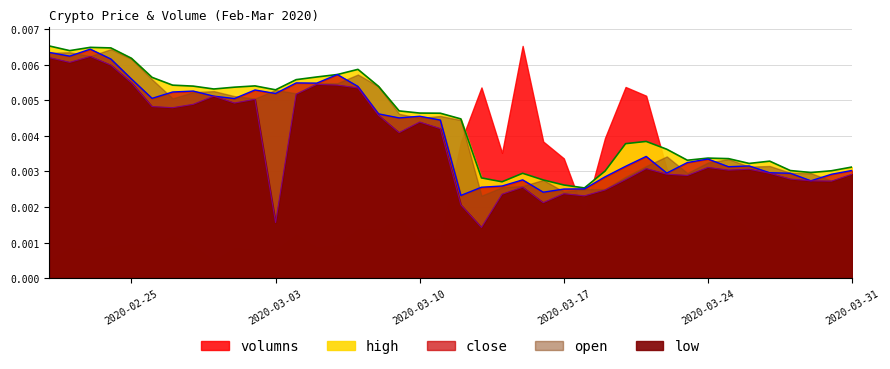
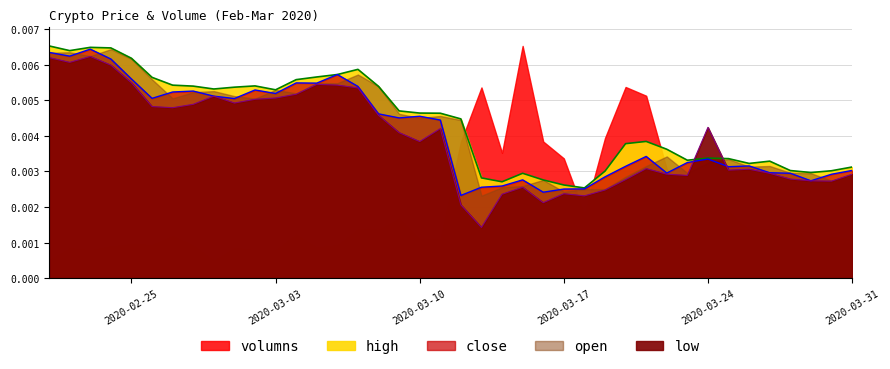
low, 2020-03-03: 0.0016 -> 0.0051
low, 2020-03-10: 0.0044 -> 0.0038
low, 2020-03-24: 0.0031 -> 0.0042
